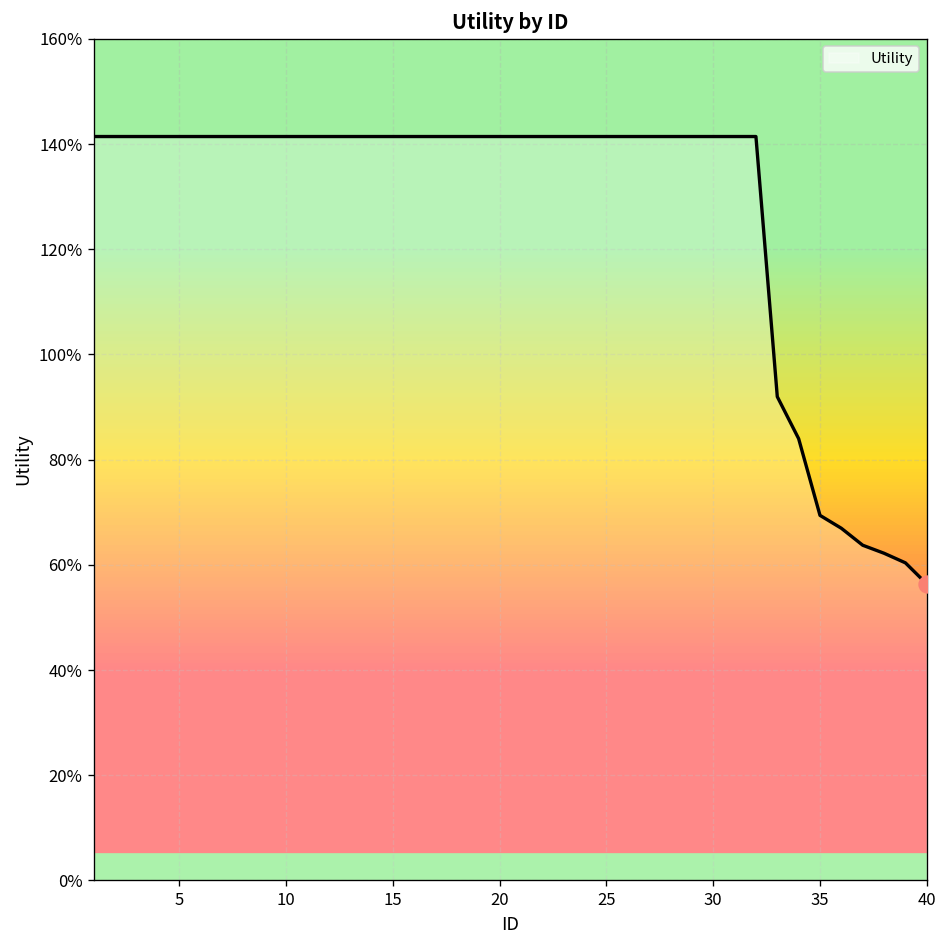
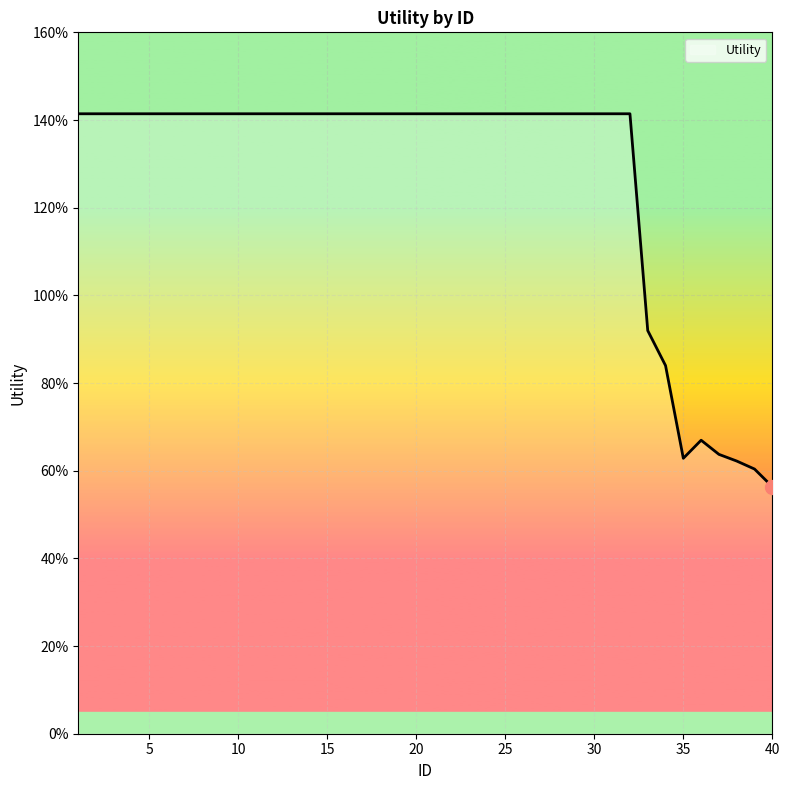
Utility, 35: 69% -> 63%
